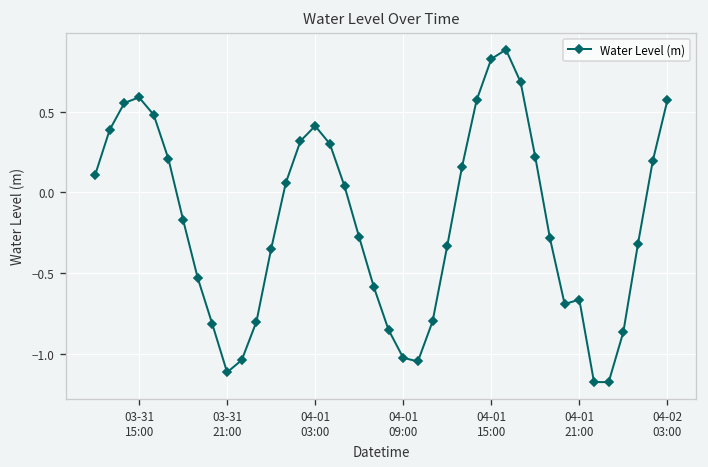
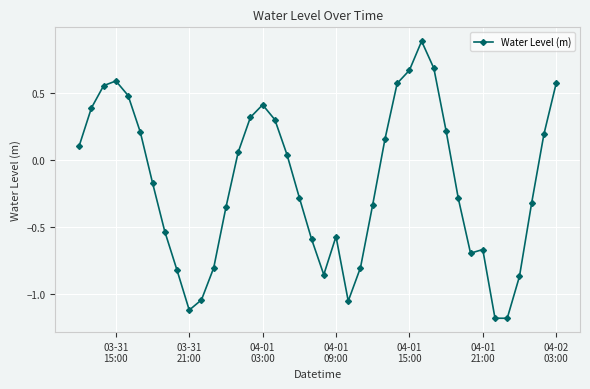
04-01 09:00: -1.03 -> -0.57
04-01 15:00: 0.83 -> 0.67
